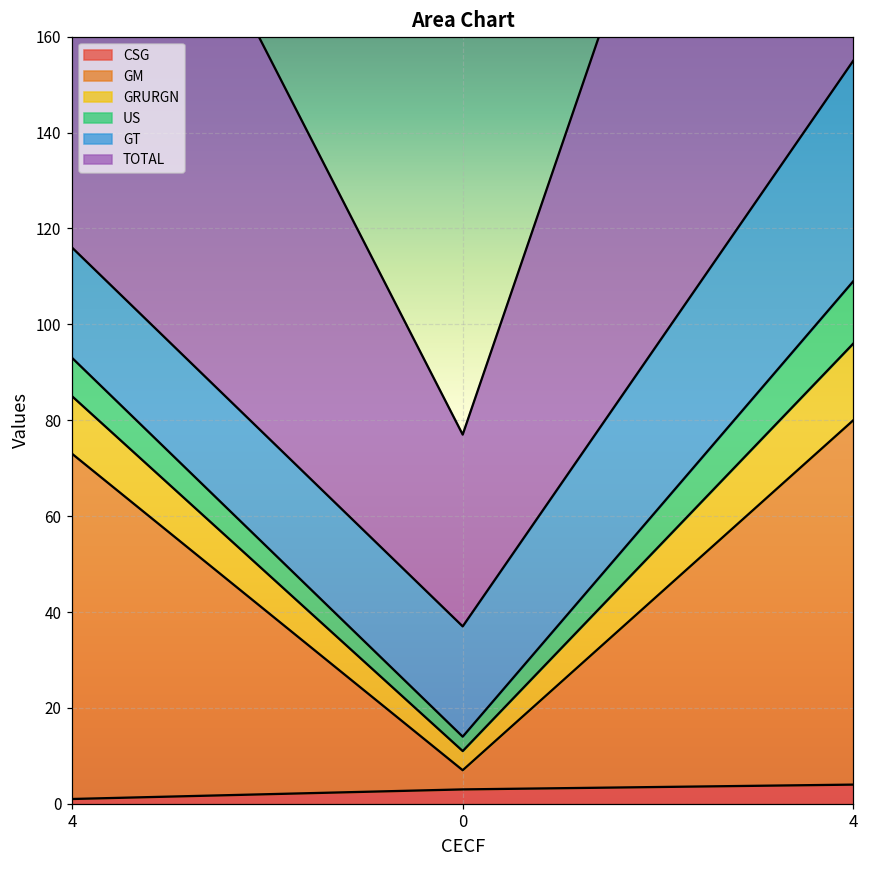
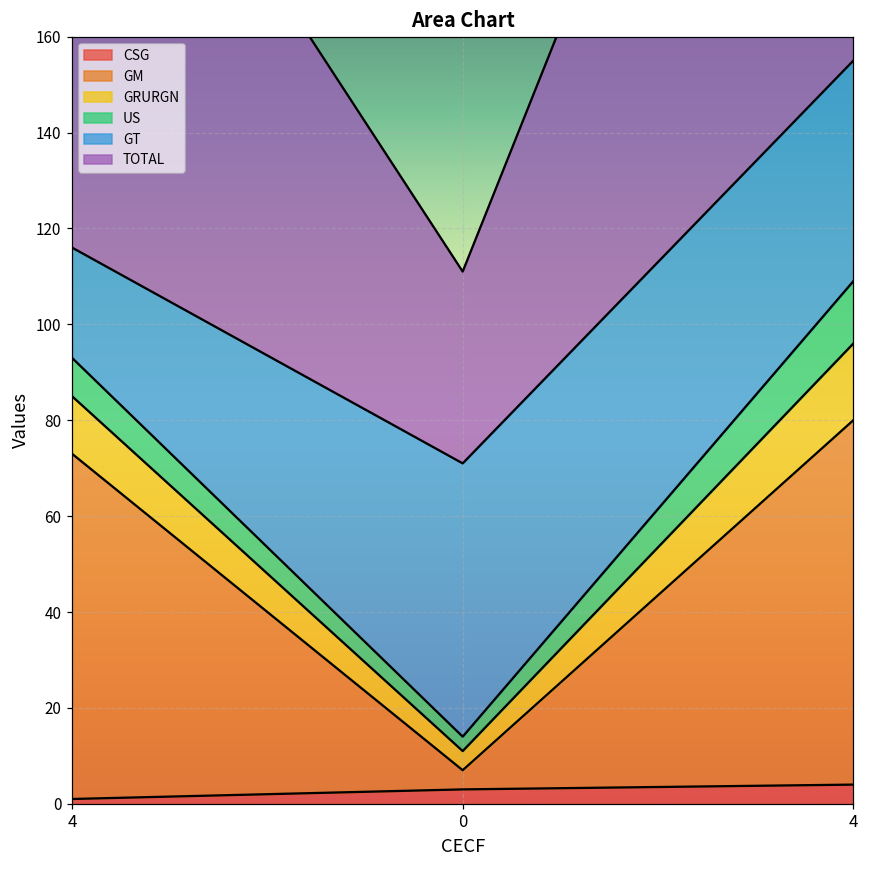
GT, 0: 23 -> 57
